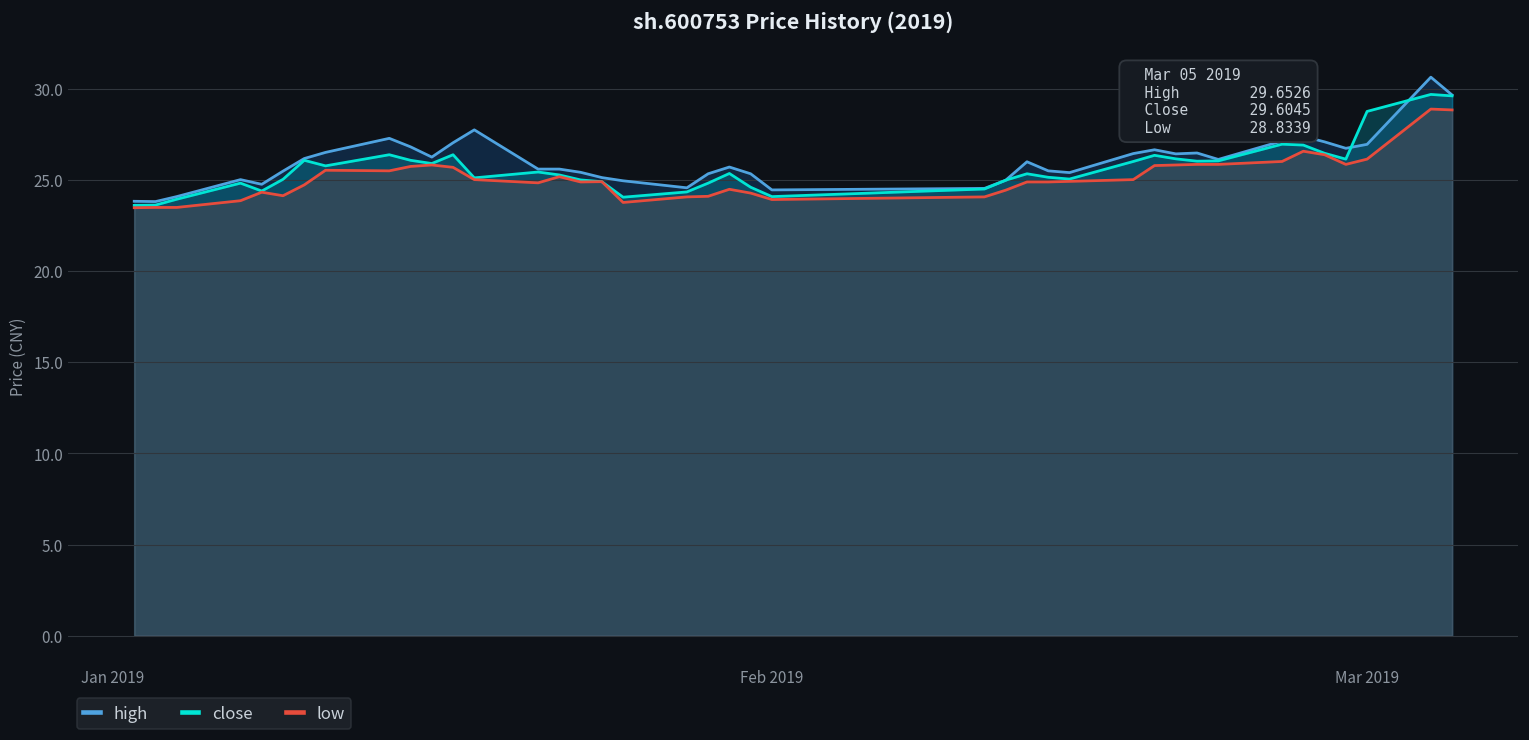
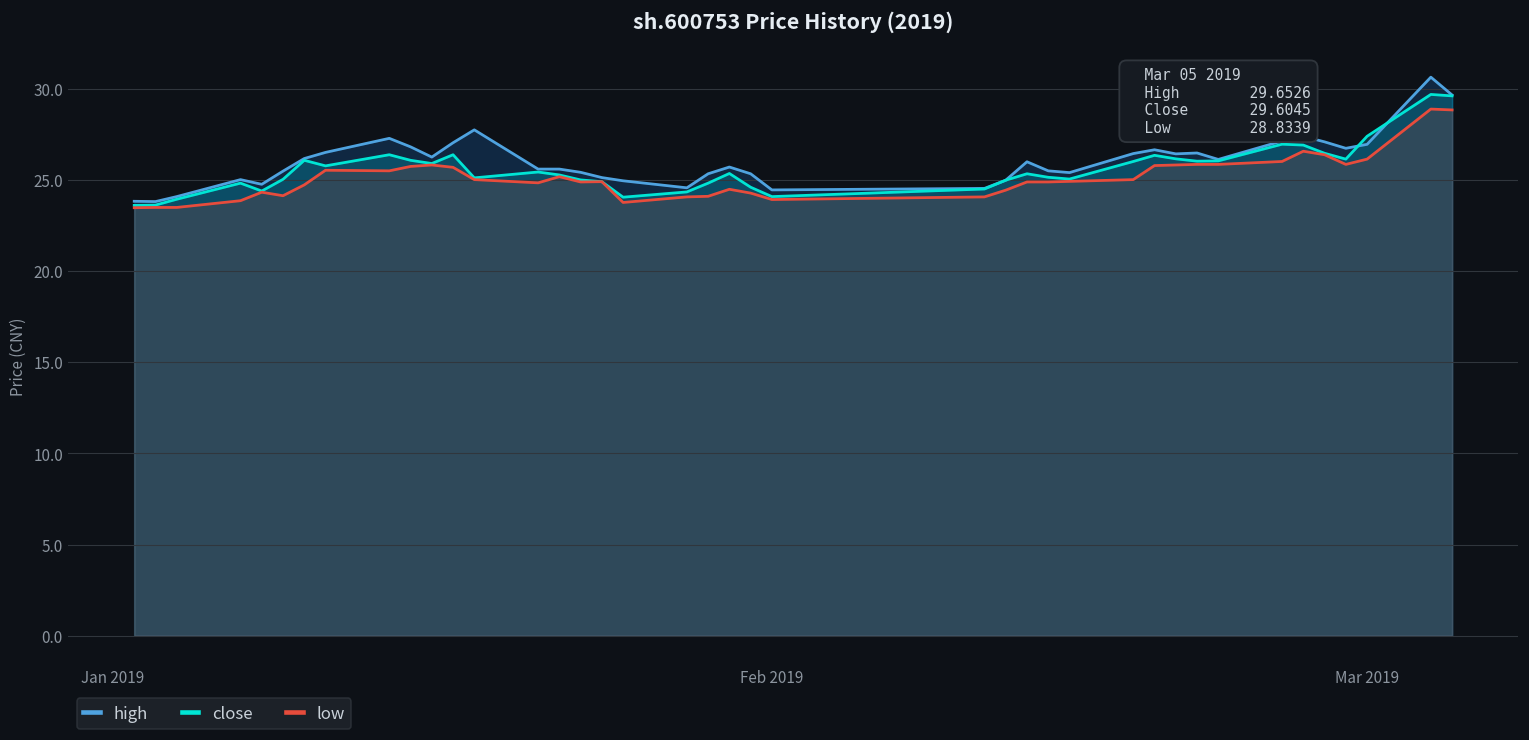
close, Mar 2019: 28.8 -> 27.4
